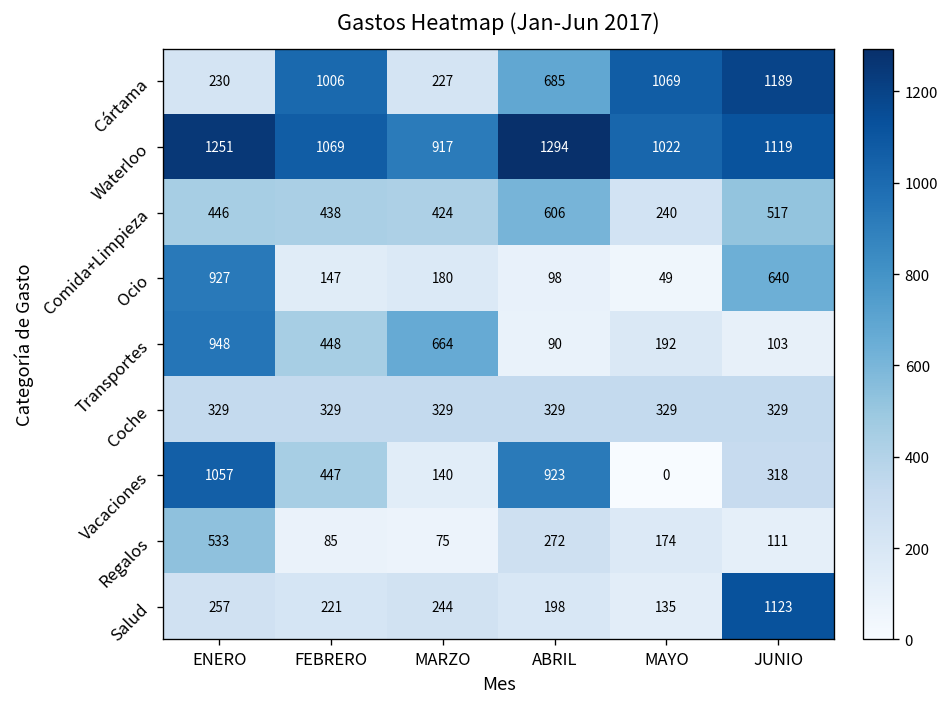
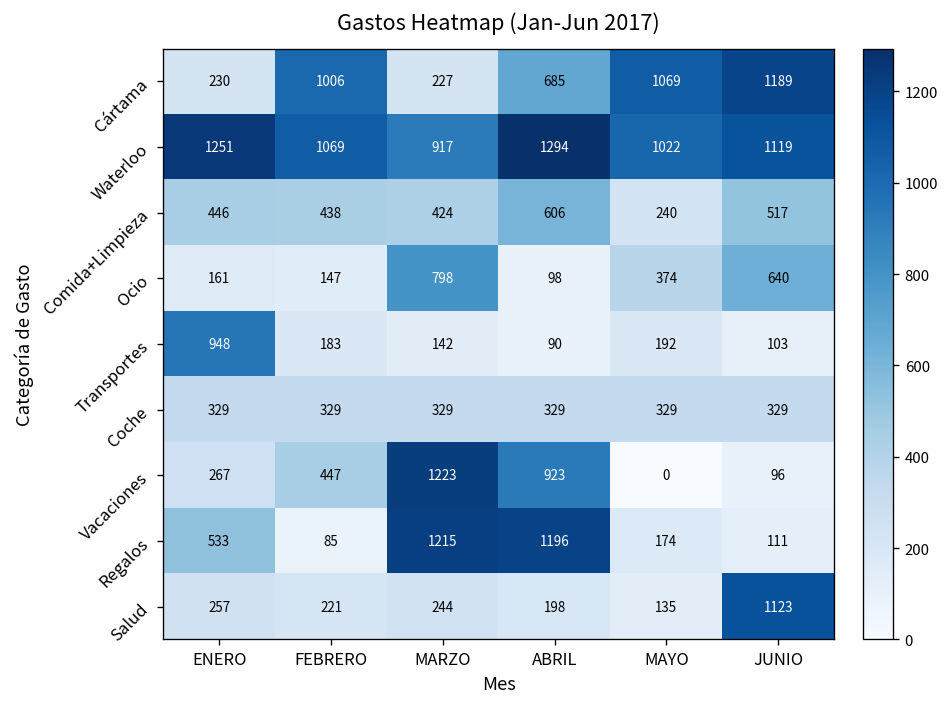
Ocio, ENERO: 927 -> 161
Ocio, MARZO: 180 -> 798
Ocio, MAYO: 49 -> 374
Transportes, FEBRERO: 448 -> 183
Transportes, MARZO: 664 -> 142
Vacaciones, ENERO: 1057 -> 267
Vacaciones, MARZO: 140 -> 1223
Vacaciones, JUNIO: 318 -> 96
Regalos, MARZO: 75 -> 1215
Regalos, ABRIL: 272 -> 1196
